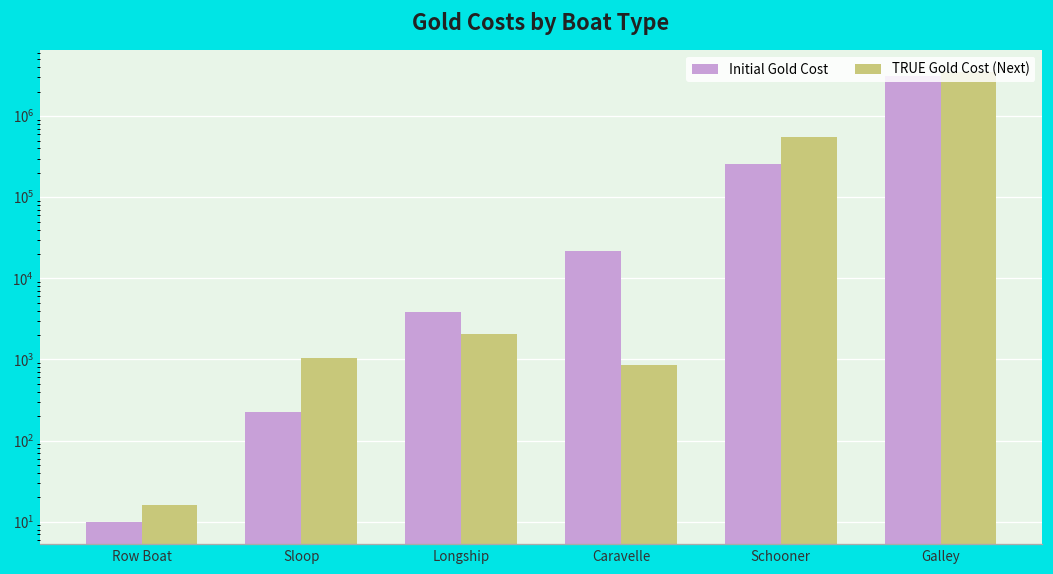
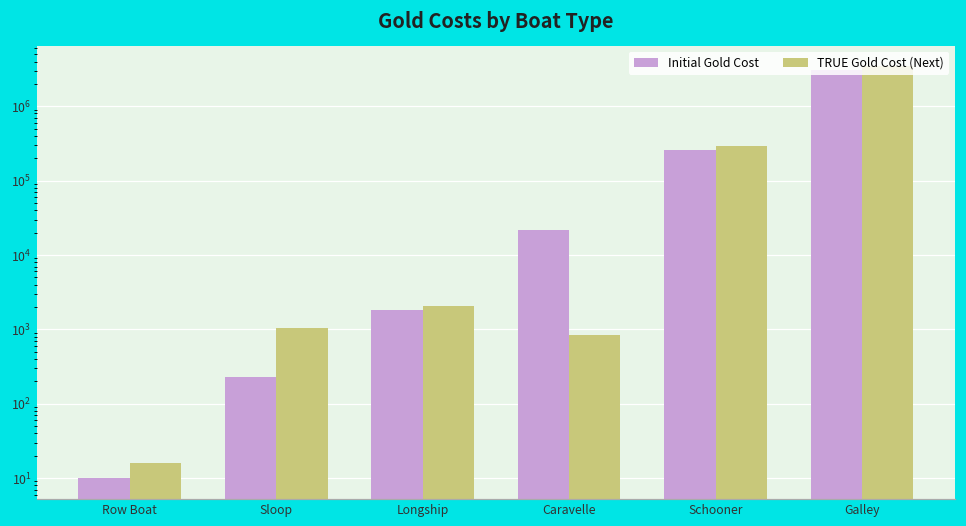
Initial Gold Cost, Longship: 4000 -> 1800
TRUE Gold Cost (Next), Schooner: 600000 -> 290000
